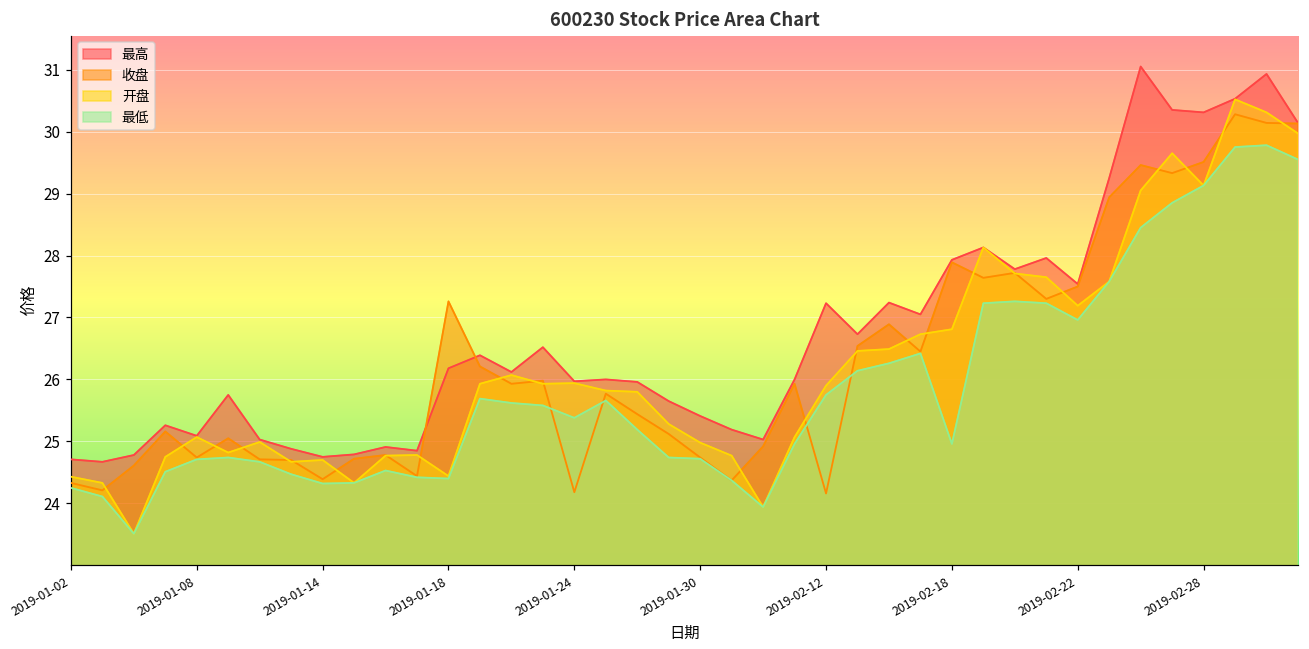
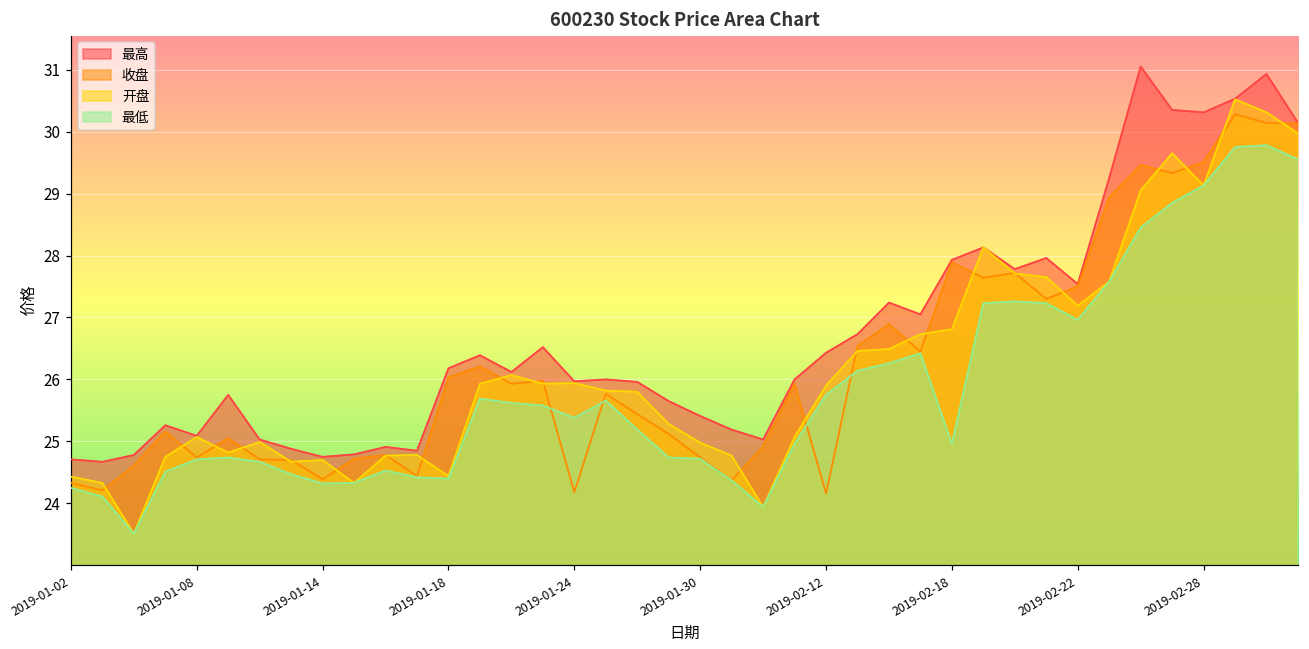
收盘, 2019-01-18: 27.3 -> 26.0
最高, 2019-02-12: 27.2 -> 26.4
